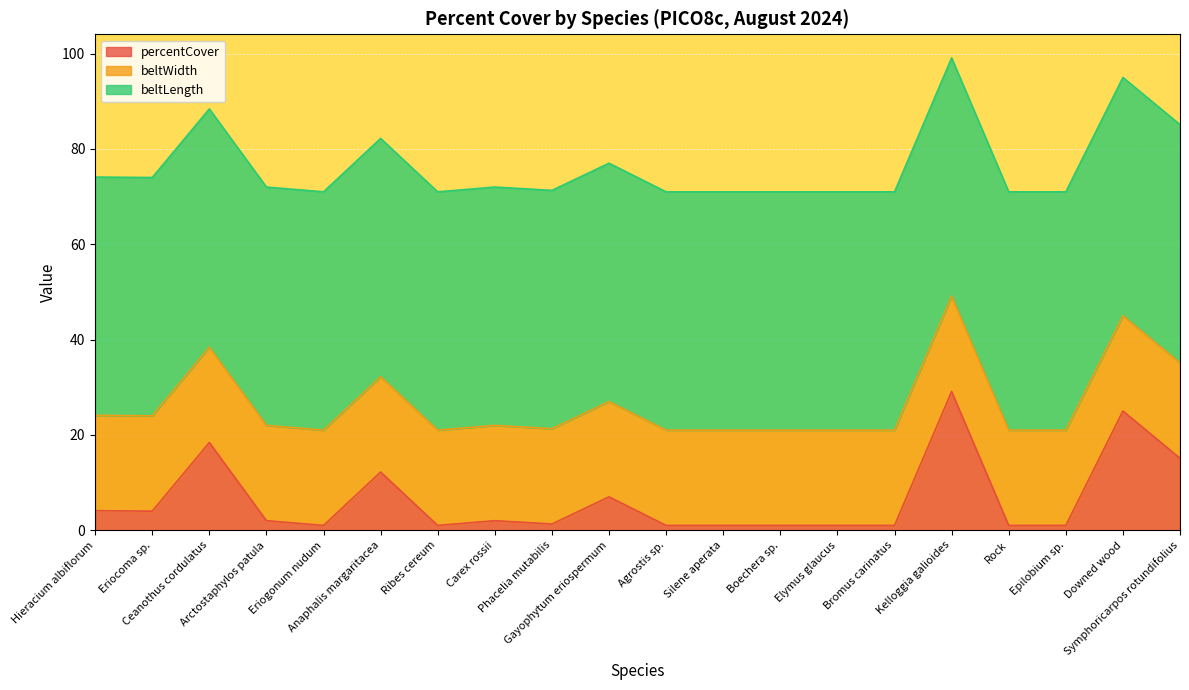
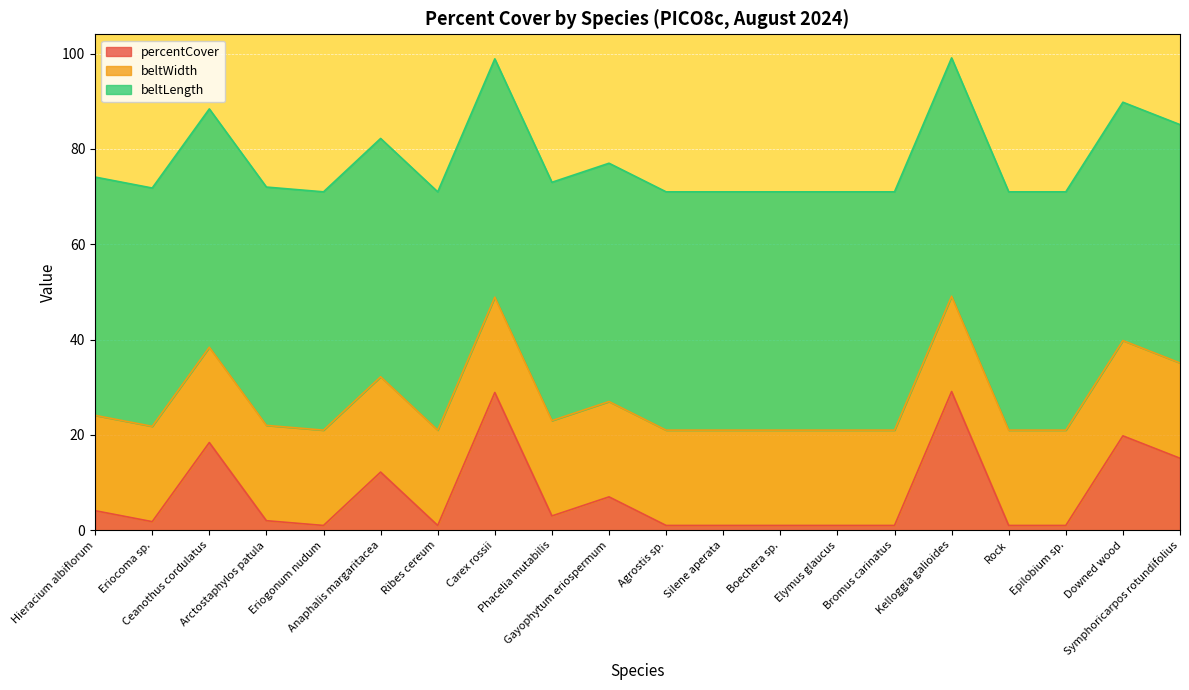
percentCover, Eriocoma sp.: 4 -> 2
percentCover, Carex rossii: 2 -> 29
percentCover, Phacelia mutabilis: 1 -> 3
percentCover, Downed wood: 25 -> 20
